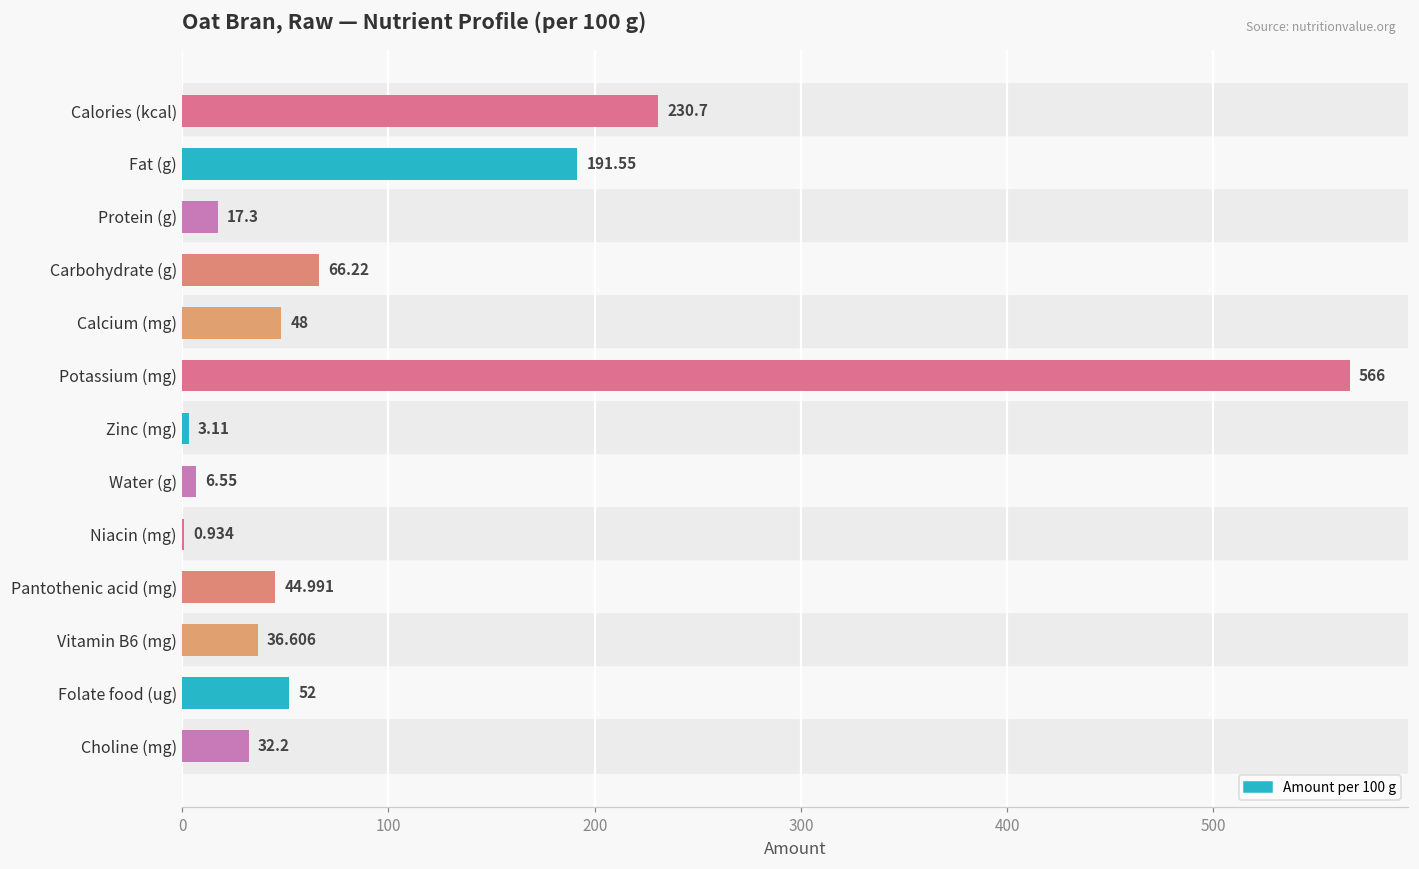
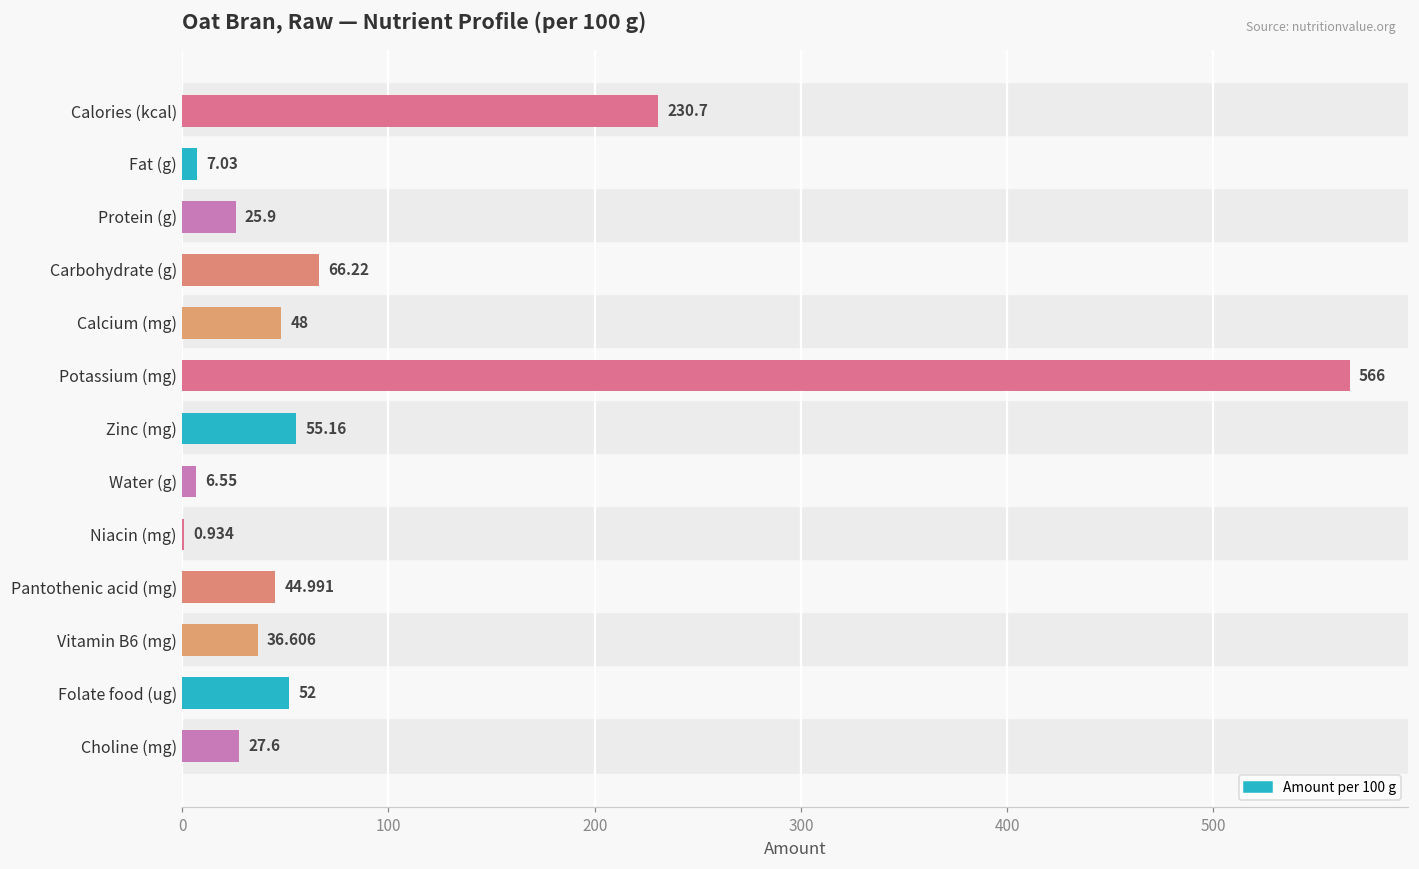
Fat (g): 191.55 -> 7.03
Protein (g): 17.3 -> 25.9
Zinc (mg): 3.11 -> 55.16
Choline (mg): 32.2 -> 27.6
